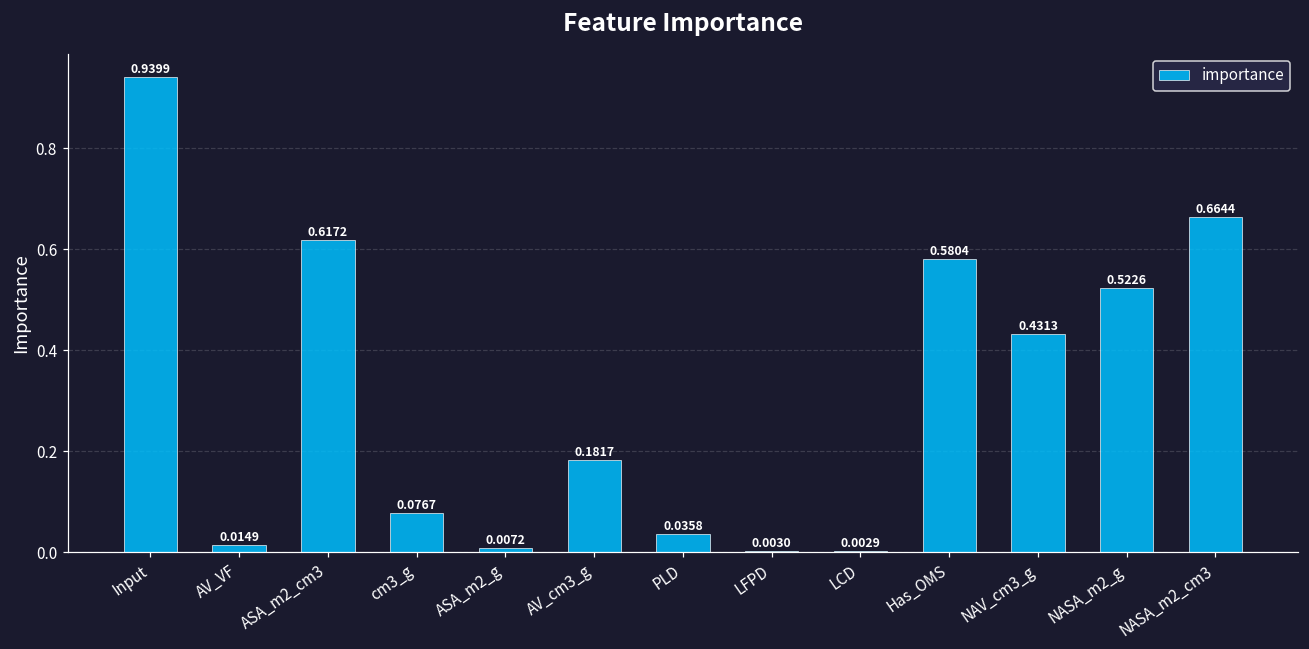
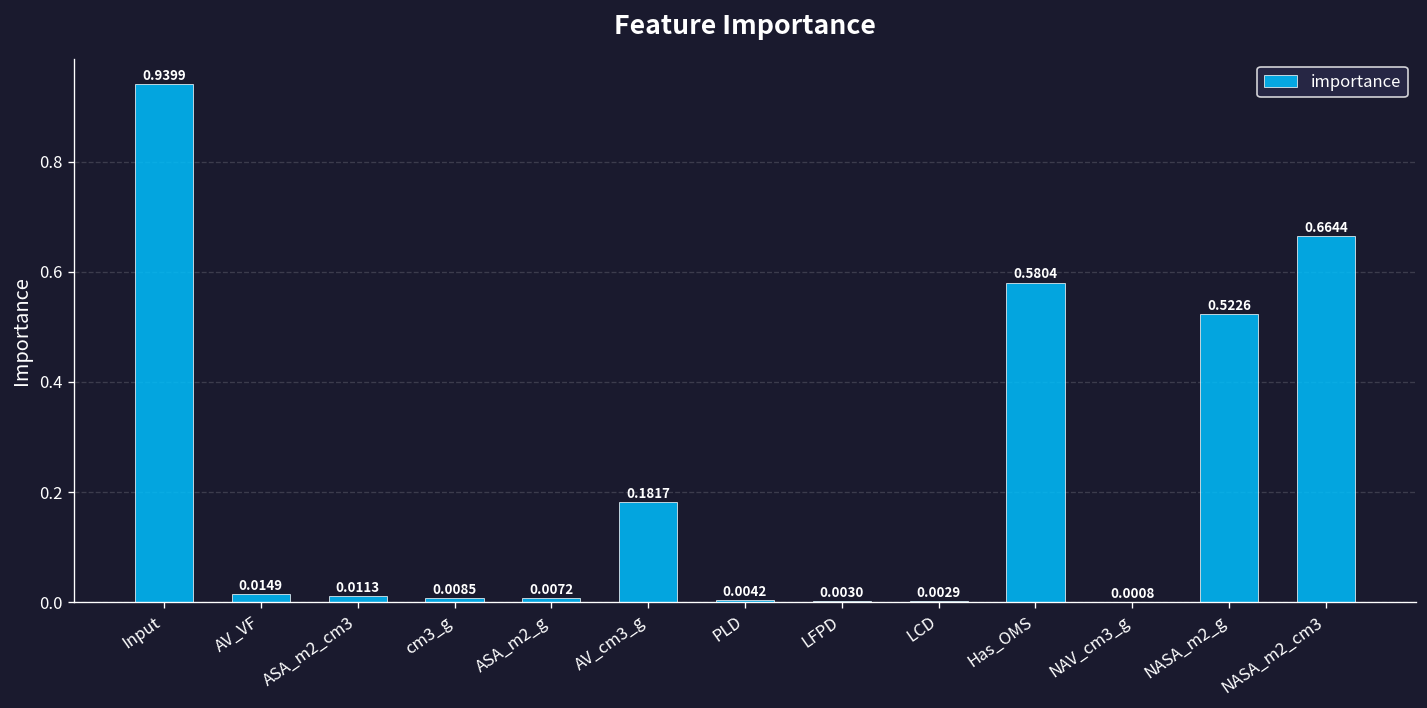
ASA_m2_cm3: 0.6172 -> 0.0113
cm3_g: 0.0767 -> 0.0085
PLD: 0.0358 -> 0.0042
NAV_cm3_g: 0.4313 -> 0.0008
